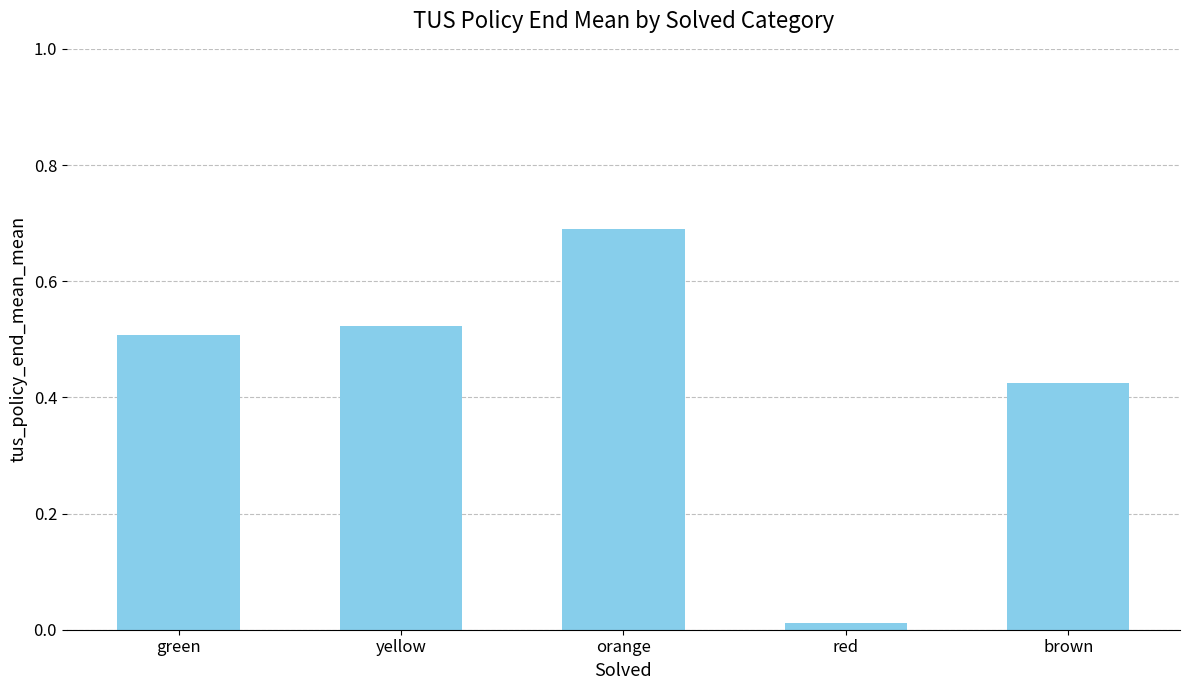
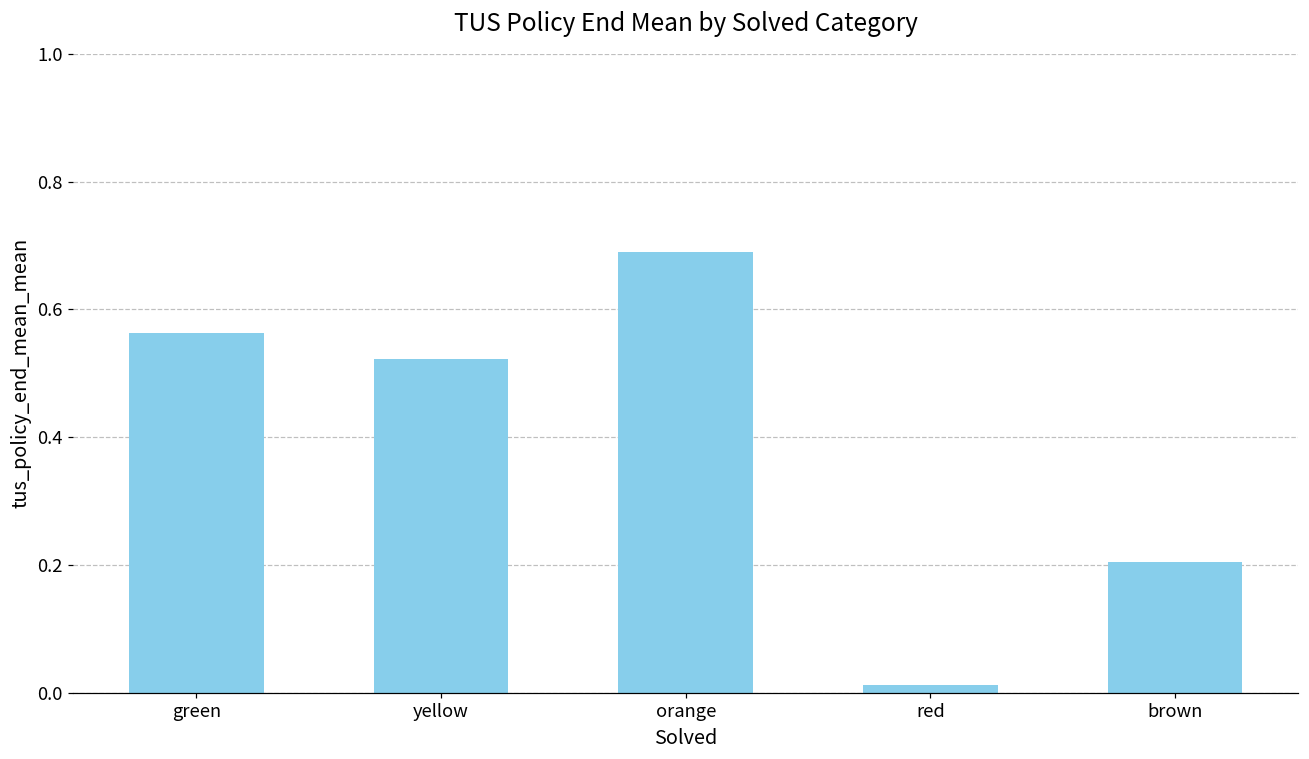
green: 0.51 -> 0.56
brown: 0.43 -> 0.21
